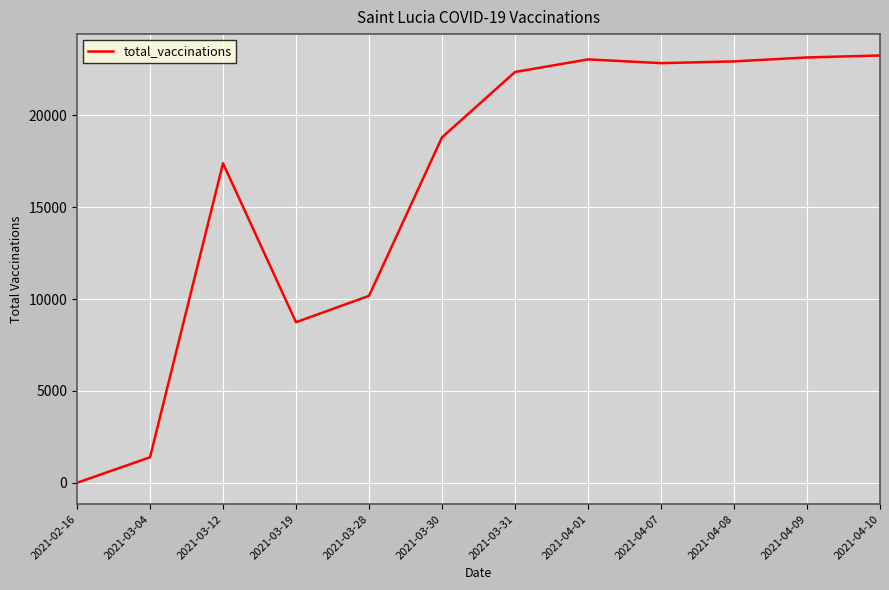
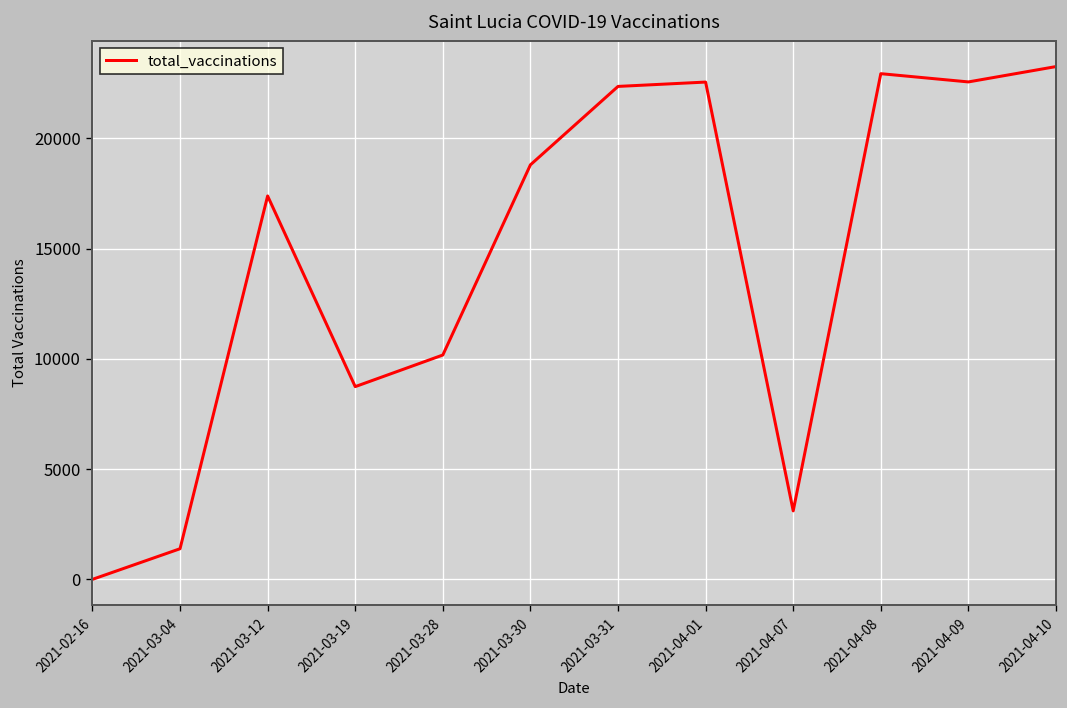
2021-04-01: 23000 -> 22600
2021-04-07: 22800 -> 3100
2021-04-09: 23200 -> 22600
